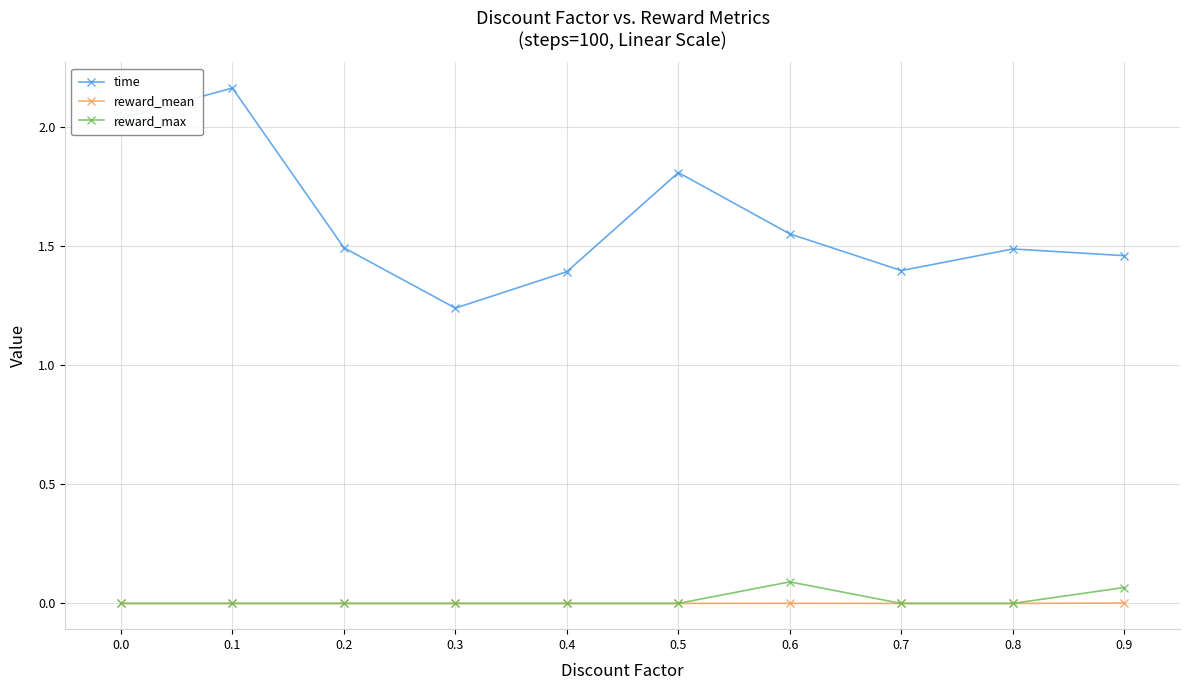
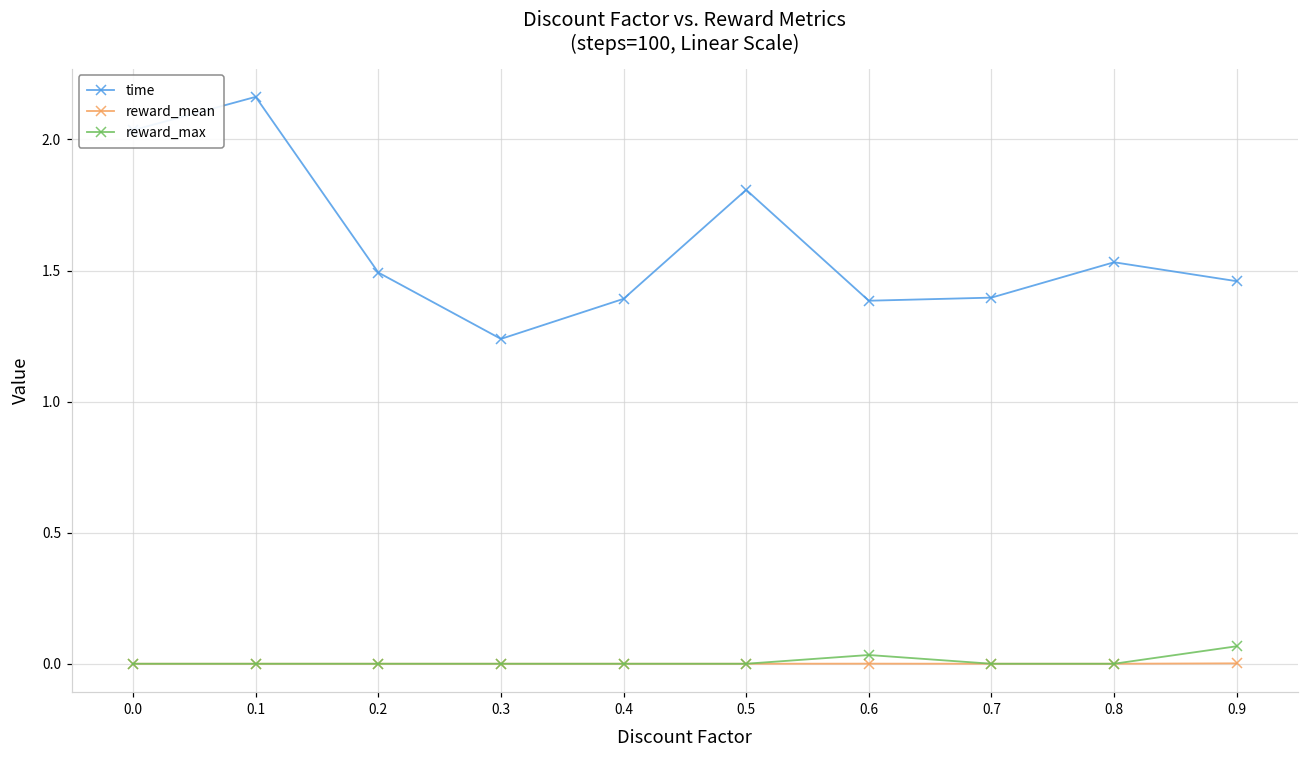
time, 0.6: 1.55 -> 1.38
reward_max, 0.6: 0.09 -> 0.03
time, 0.8: 1.49 -> 1.53
